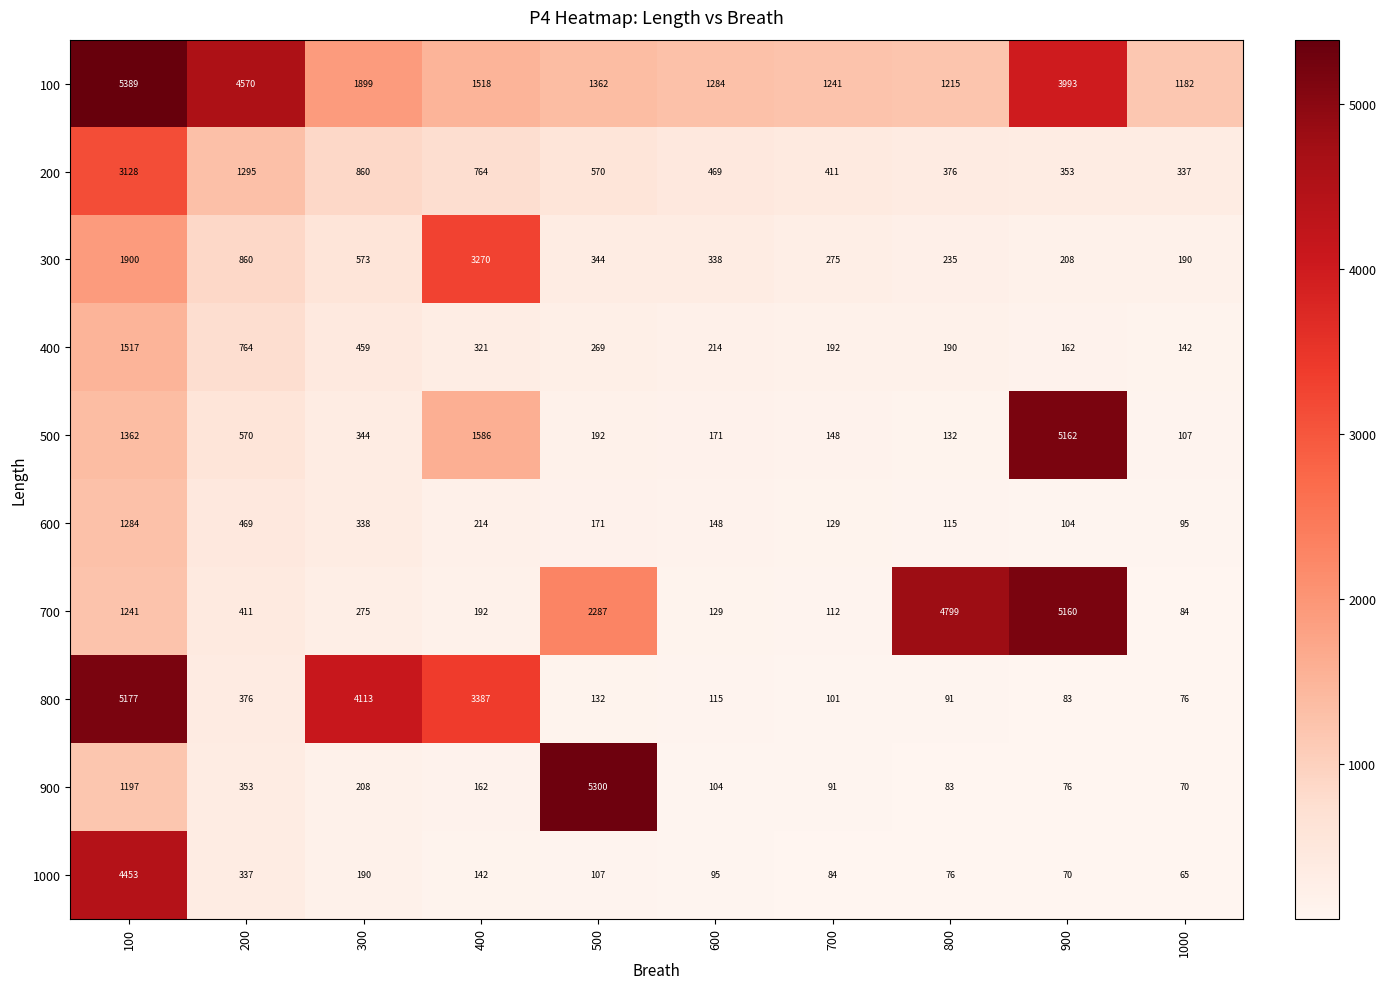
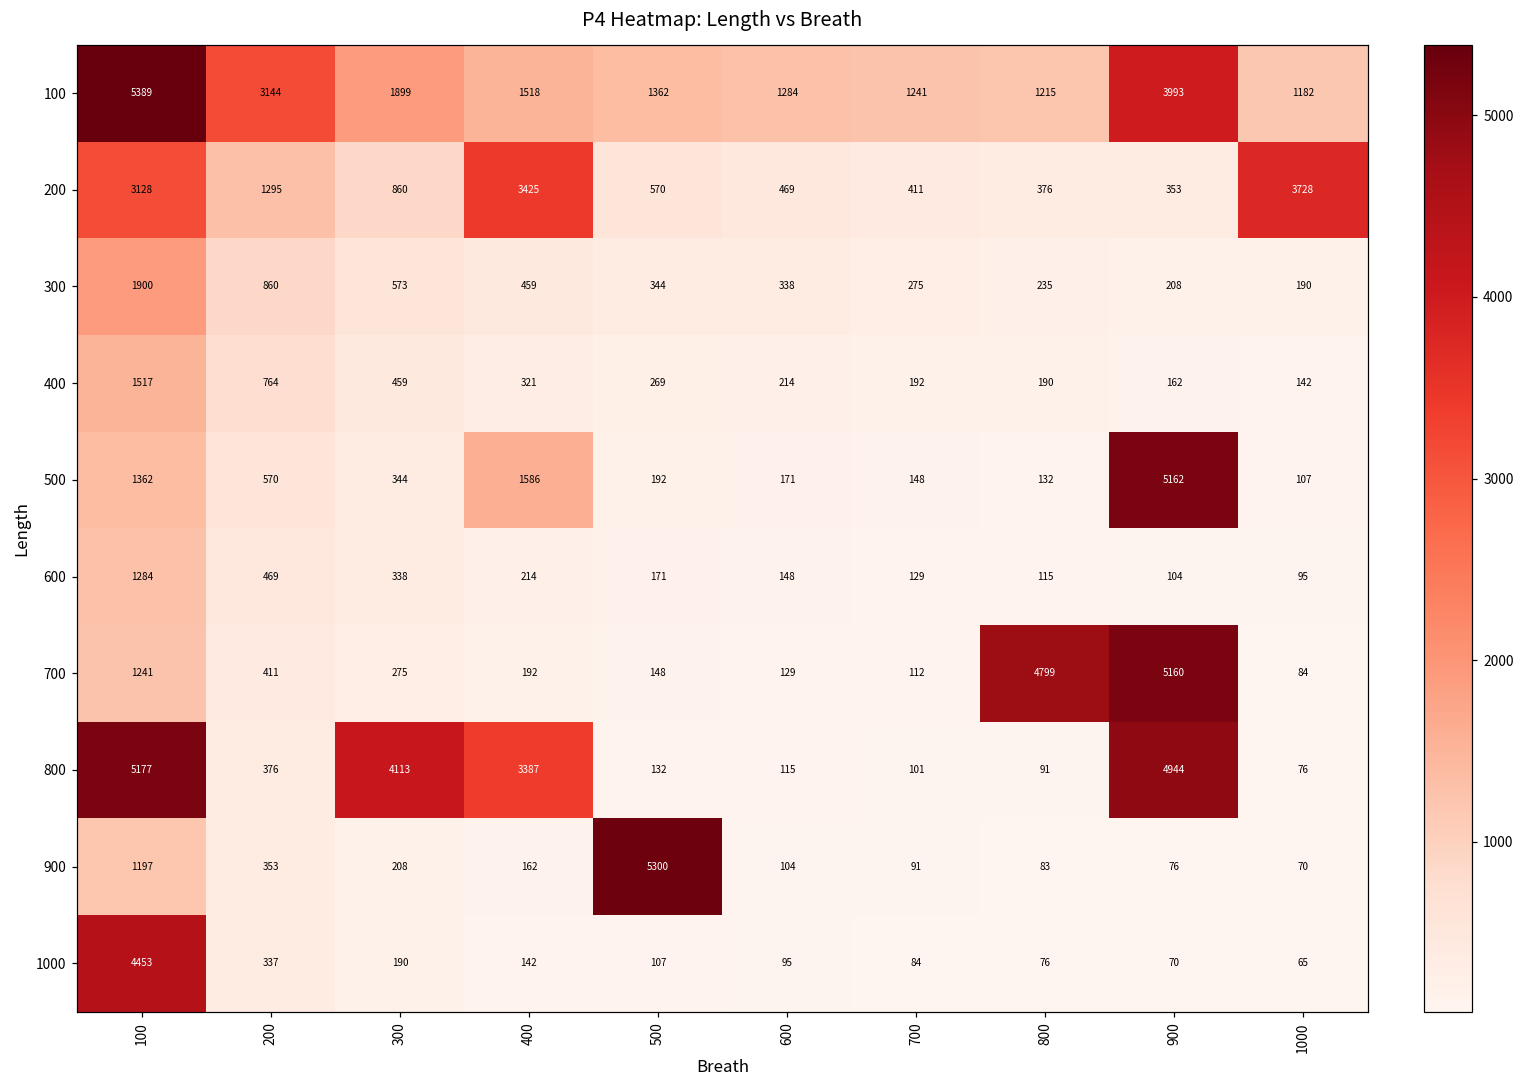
100, 200: 4570 -> 3144
200, 400: 764 -> 3425
200, 1000: 337 -> 3728
300, 400: 3270 -> 459
700, 500: 2287 -> 148
800, 900: 83 -> 4944
